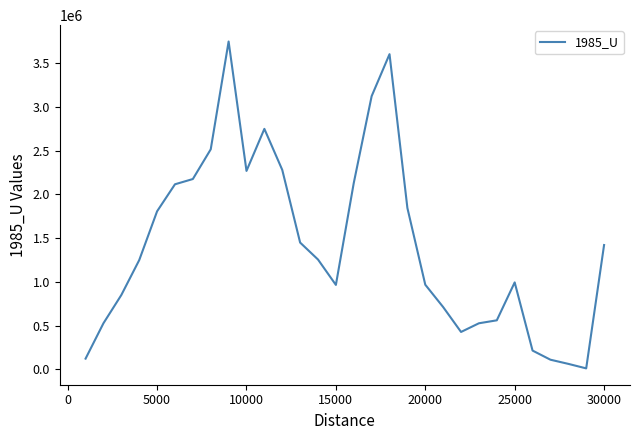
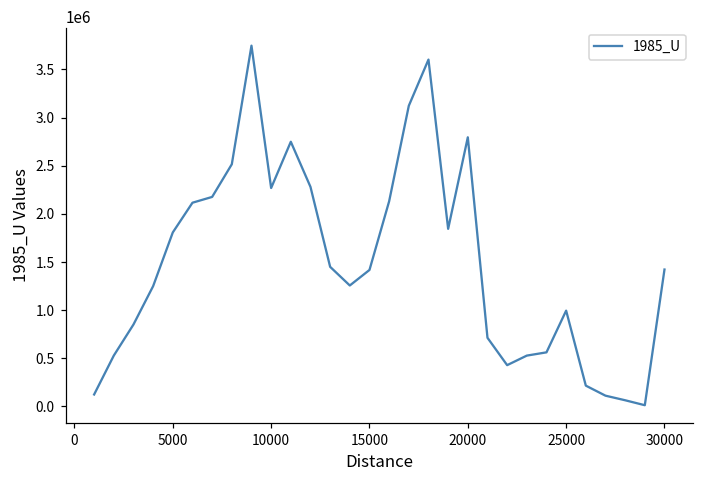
15000: 1000000 -> 1400000
20000: 1000000 -> 2800000
